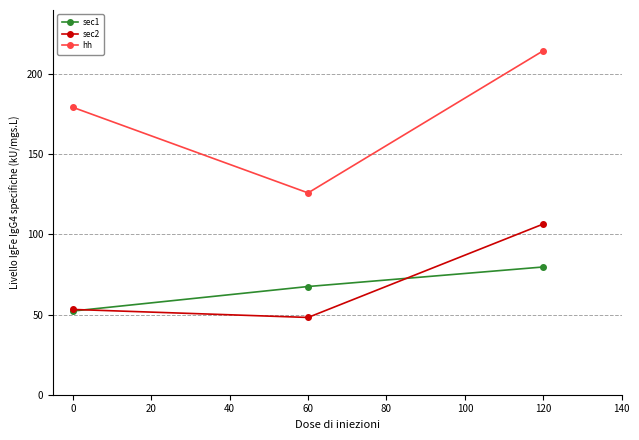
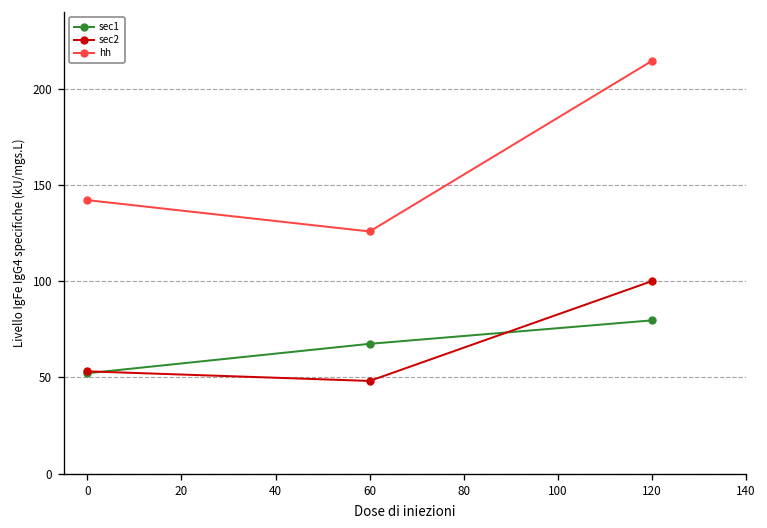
hh, 0: 179 -> 142
sec2, 120: 107 -> 100
